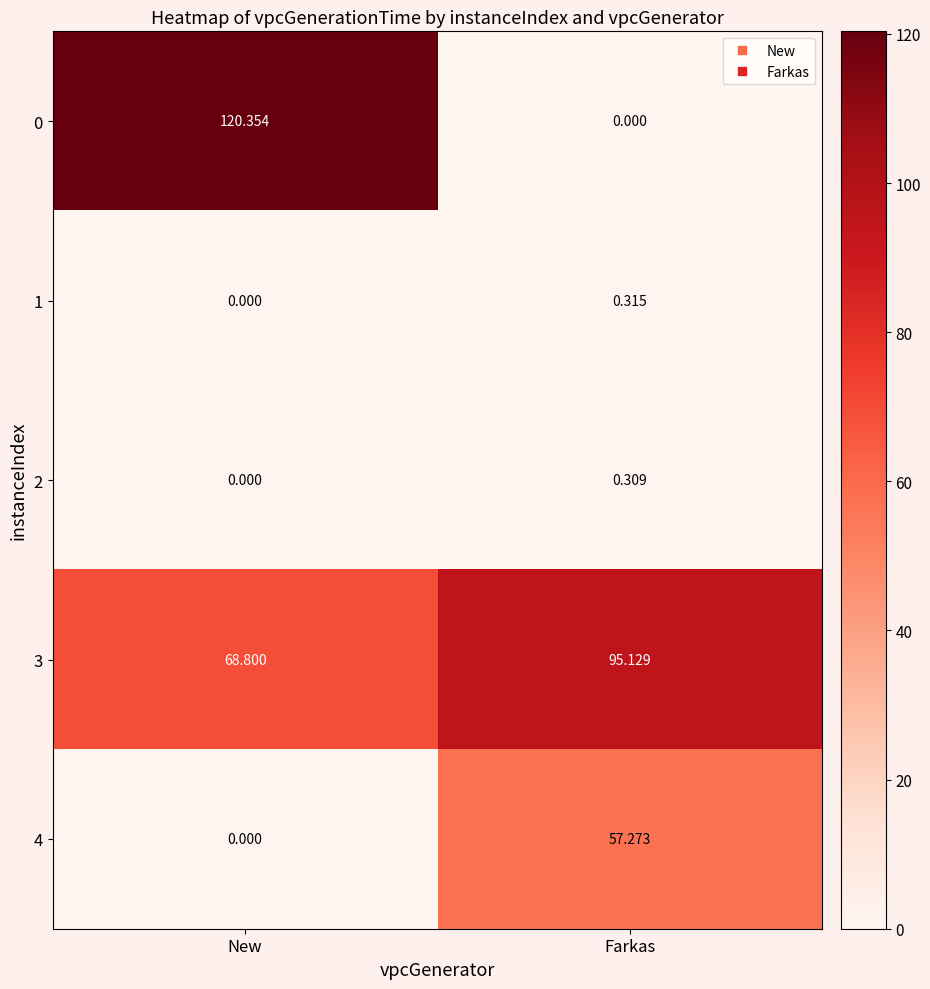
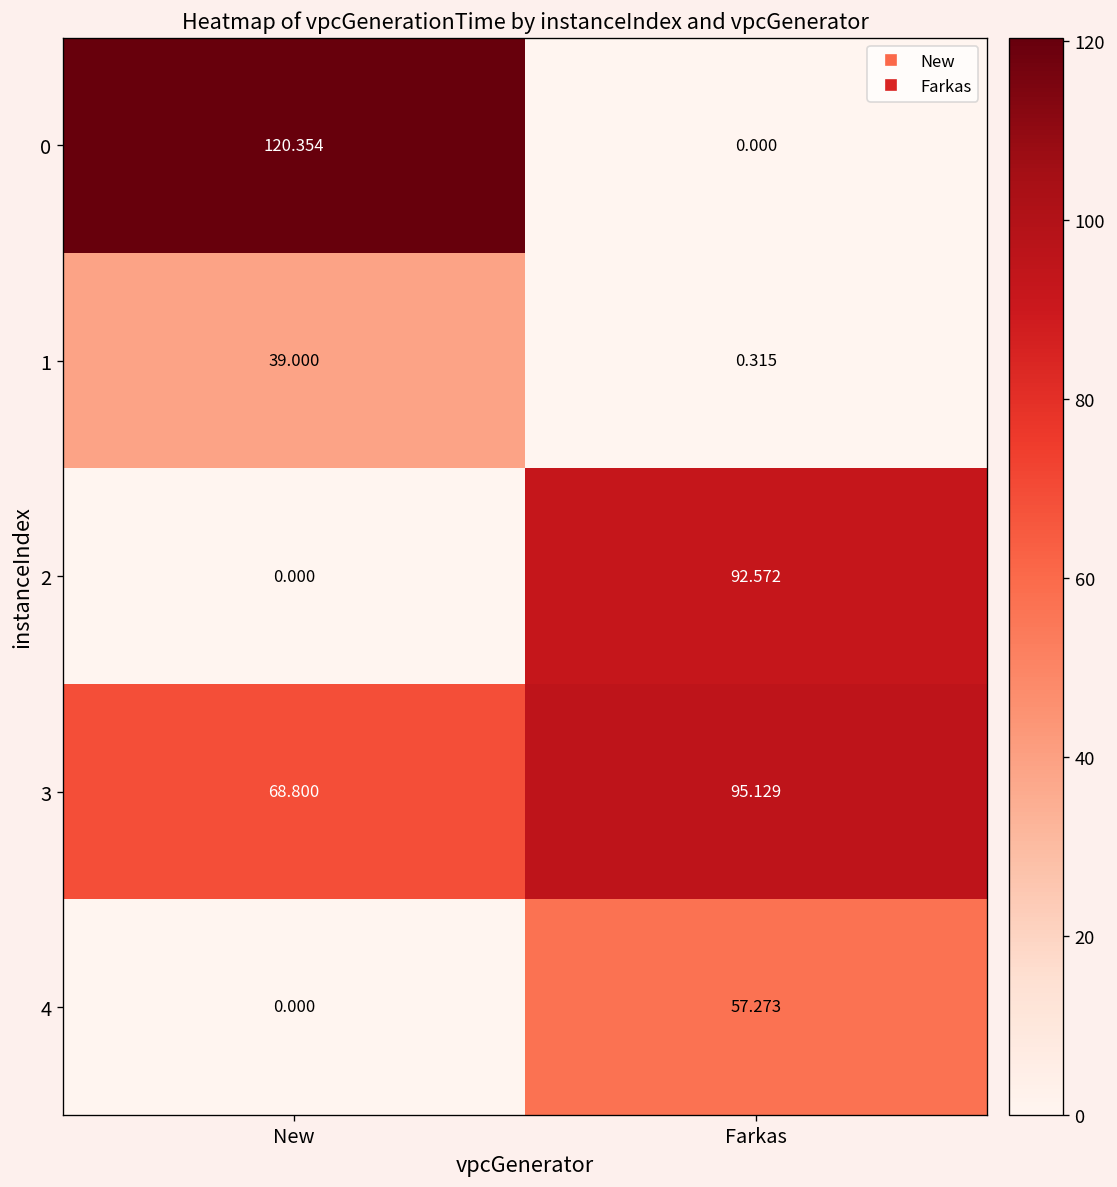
1, New: 0.000 -> 39.000
2, Farkas: 0.309 -> 92.572
